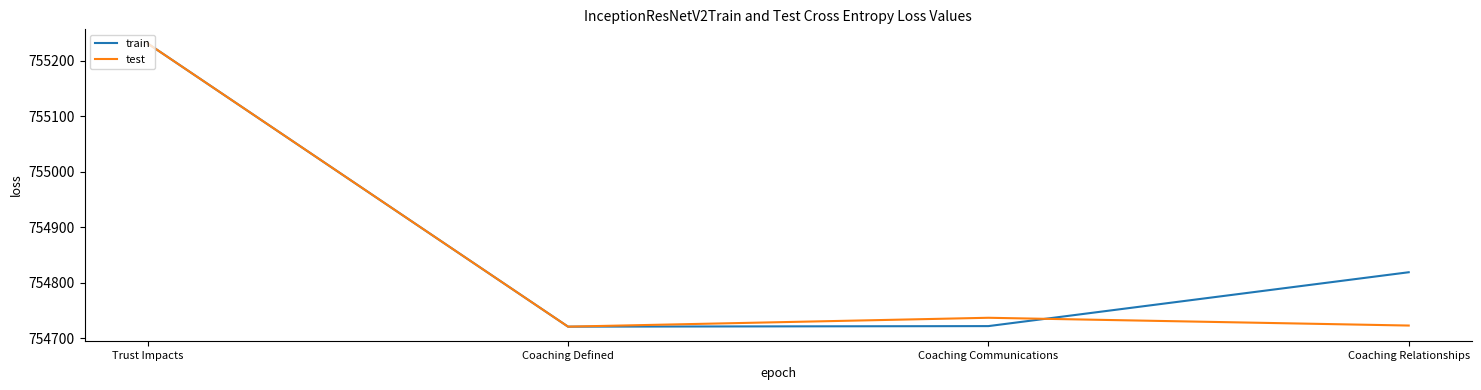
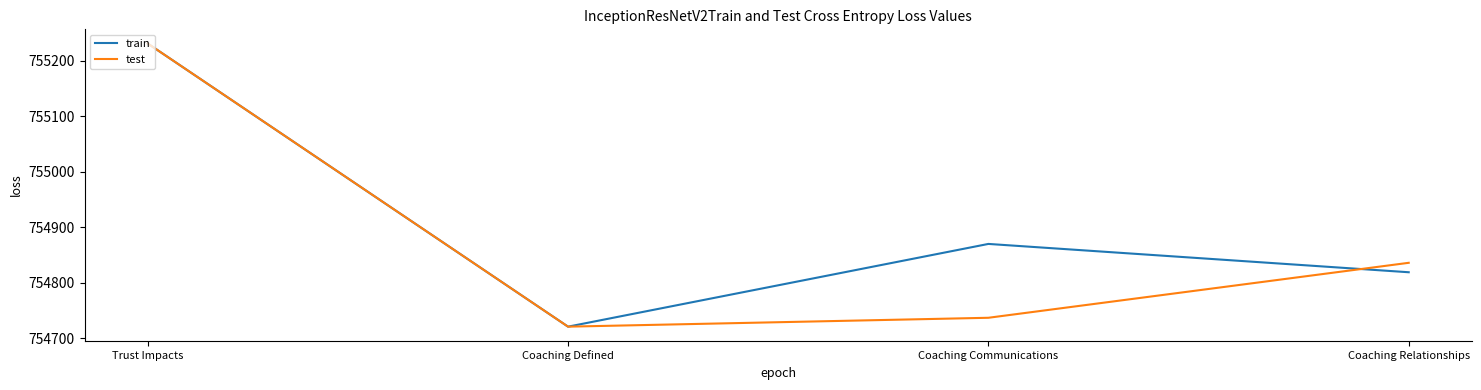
train, Coaching Communications: 754720 -> 754870
test, Coaching Relationships: 754720 -> 754840
